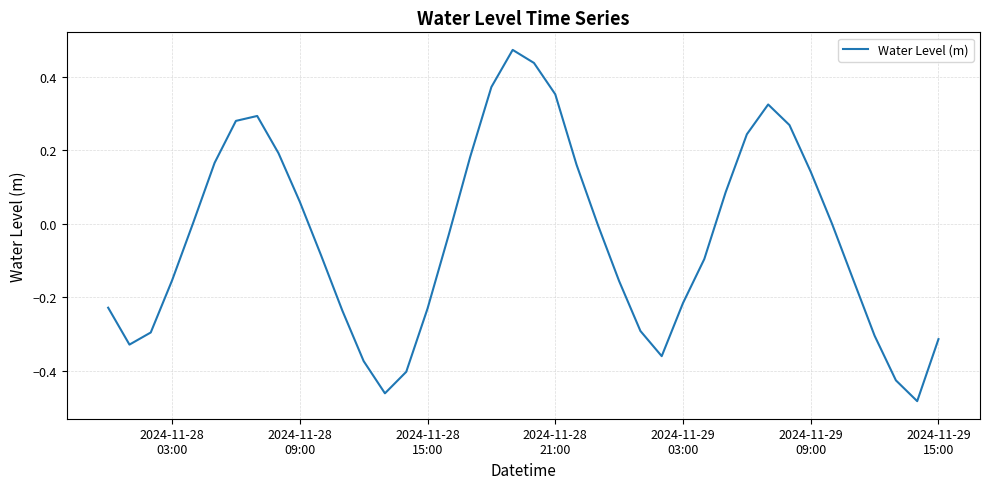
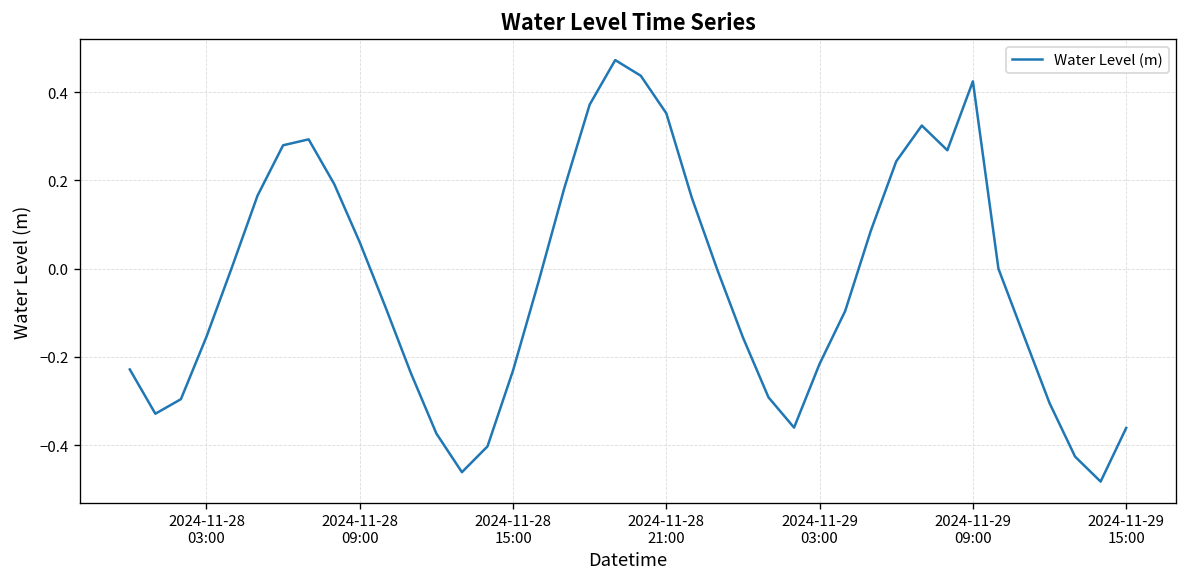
2024-11-29 09:00: 0.14 -> 0.42
2024-11-29 15:00: -0.31 -> -0.36
